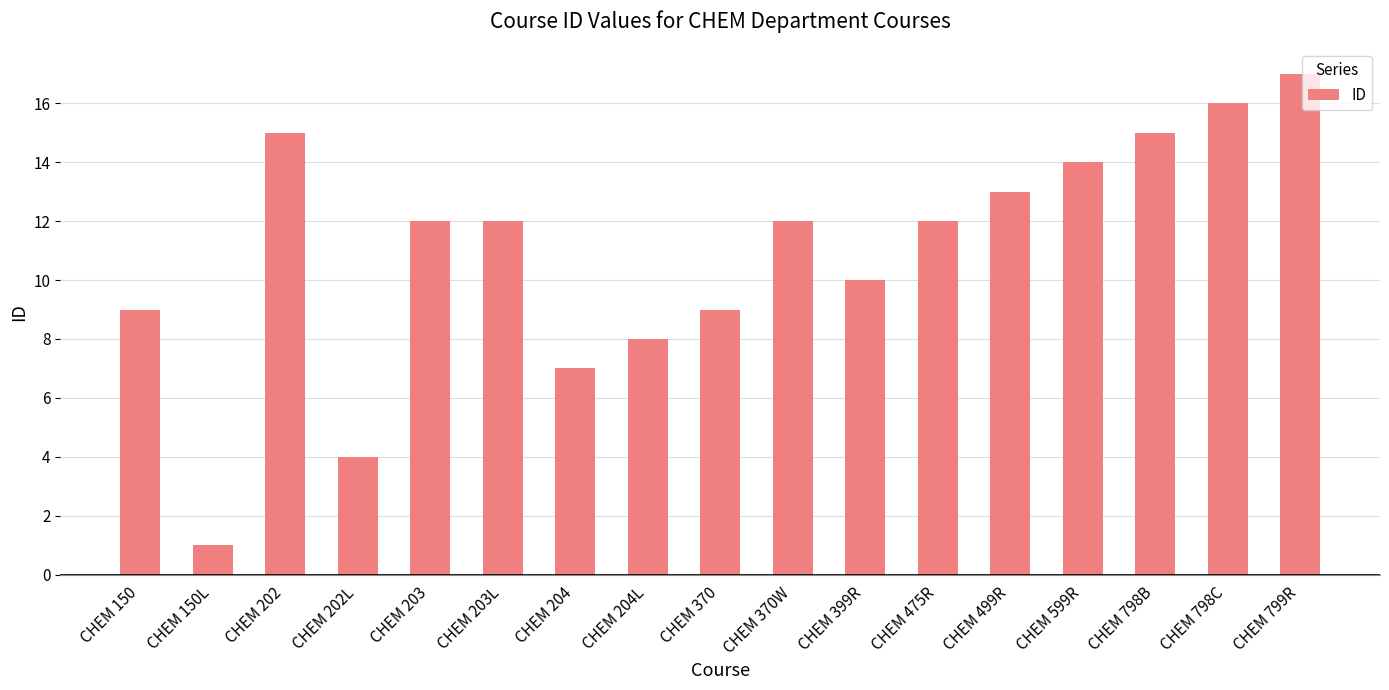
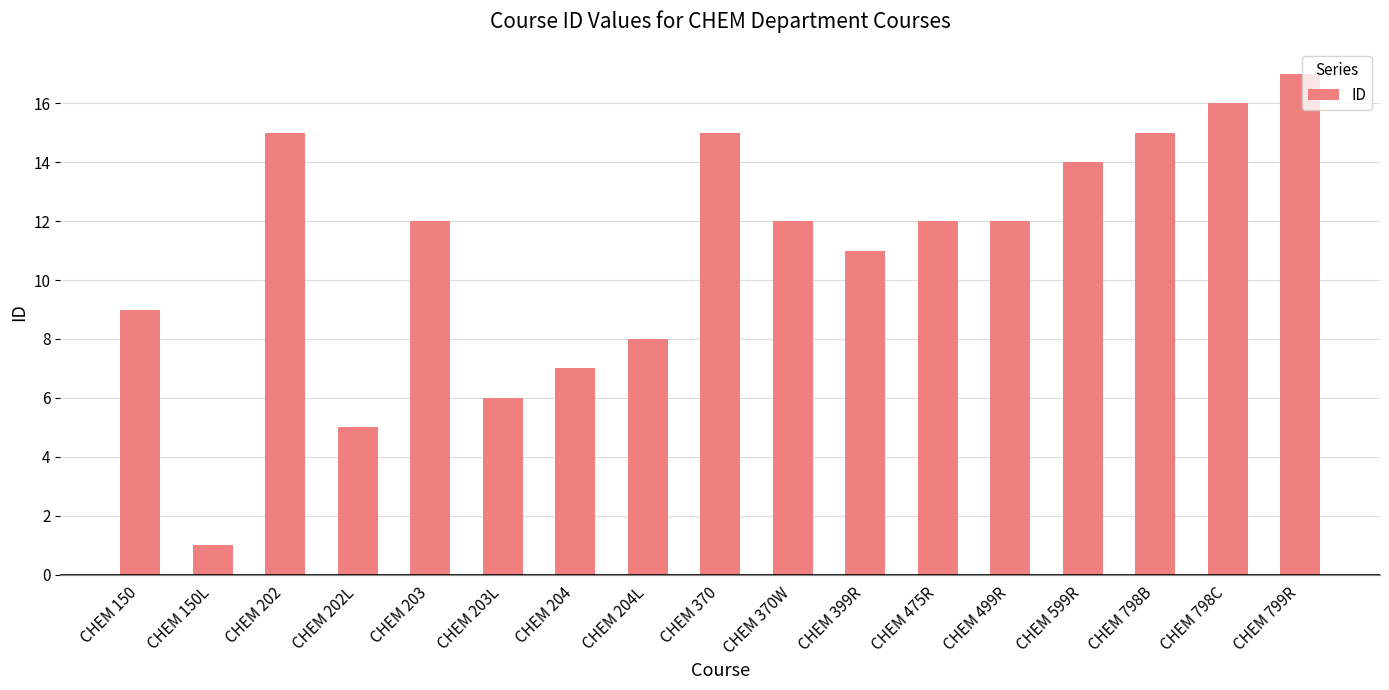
CHEM 202L: 4 -> 5
CHEM 203L: 12 -> 6
CHEM 370: 9 -> 15
CHEM 399R: 10 -> 11
CHEM 499R: 13 -> 12
